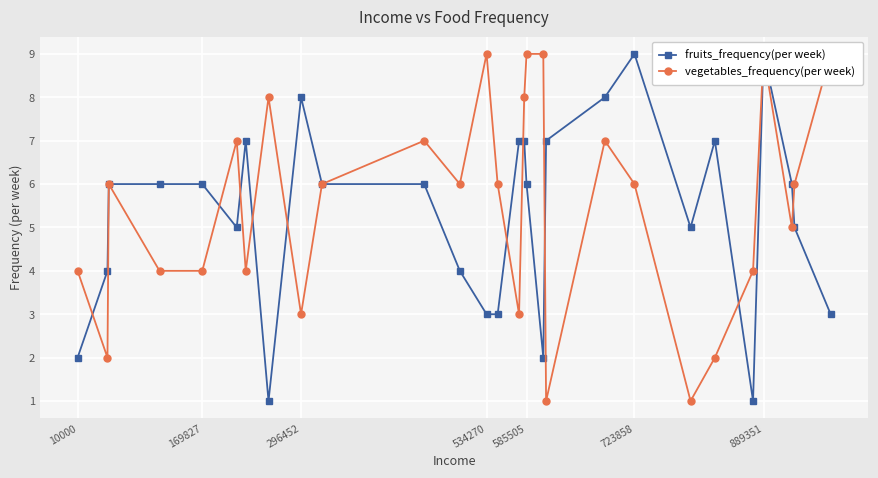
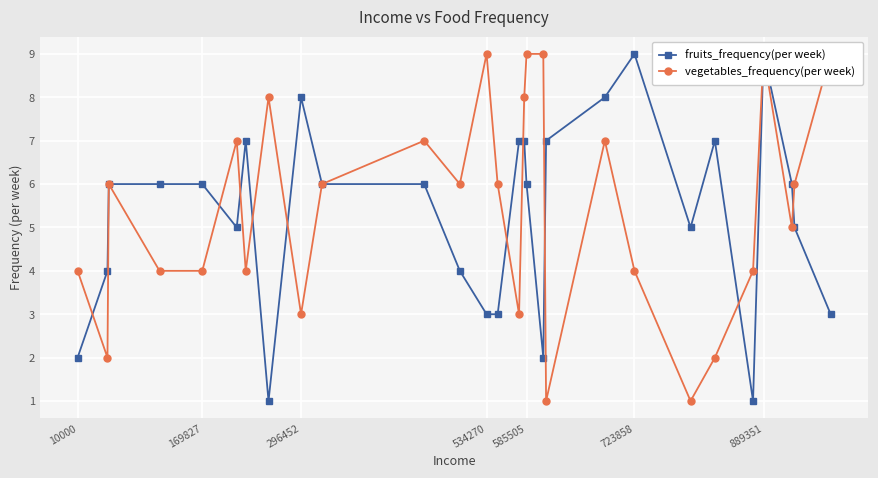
vegetables_frequency(per week), 723858: 6 -> 4
